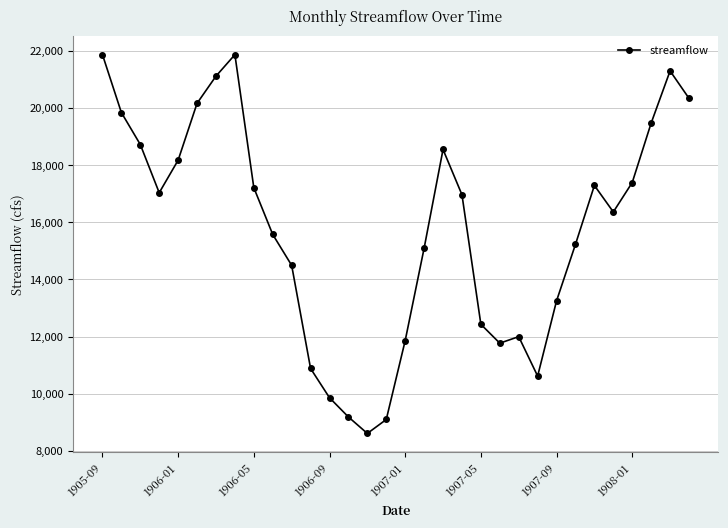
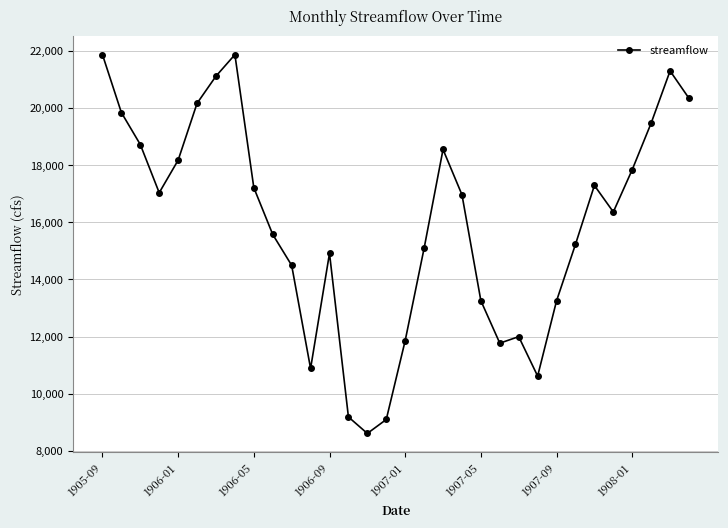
1906-09: 9,900 -> 14,900
1907-05: 12,400 -> 13,300
1908-01: 17,400 -> 17,800
